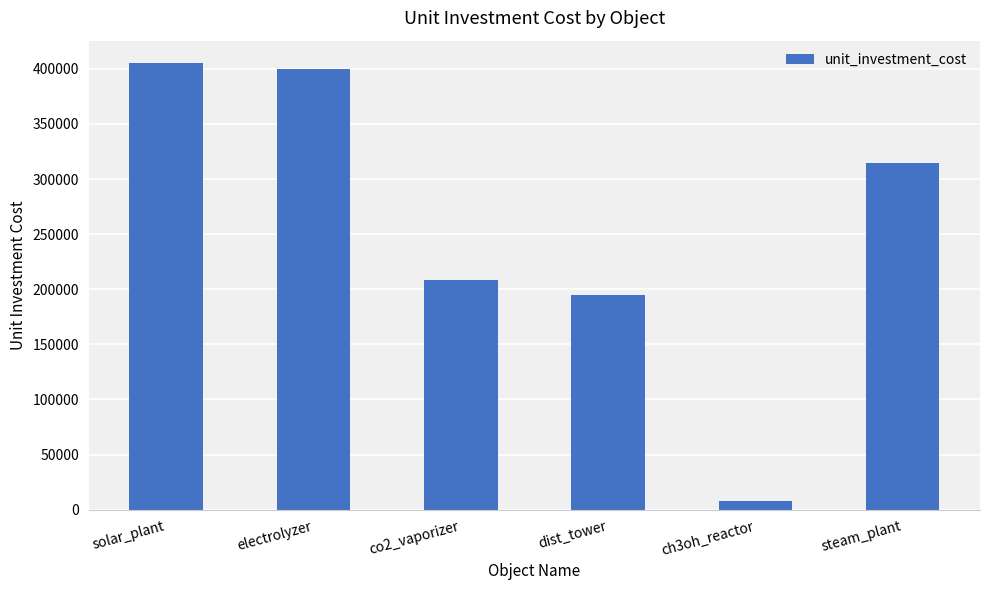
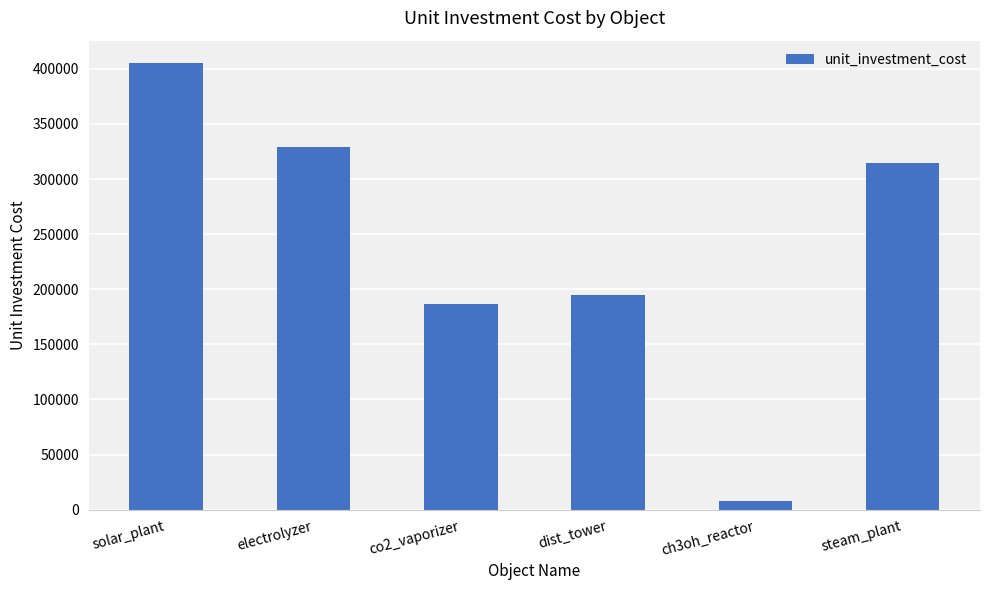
electrolyzer: 400000 -> 329000
co2_vaporizer: 208000 -> 187000
